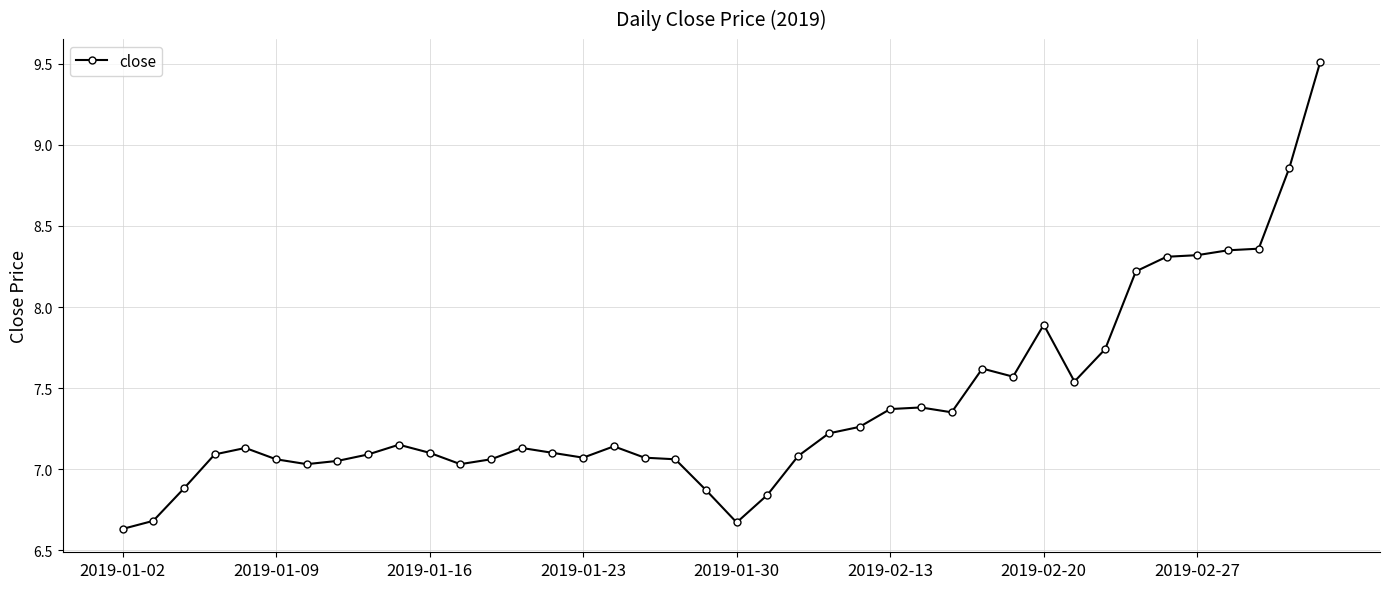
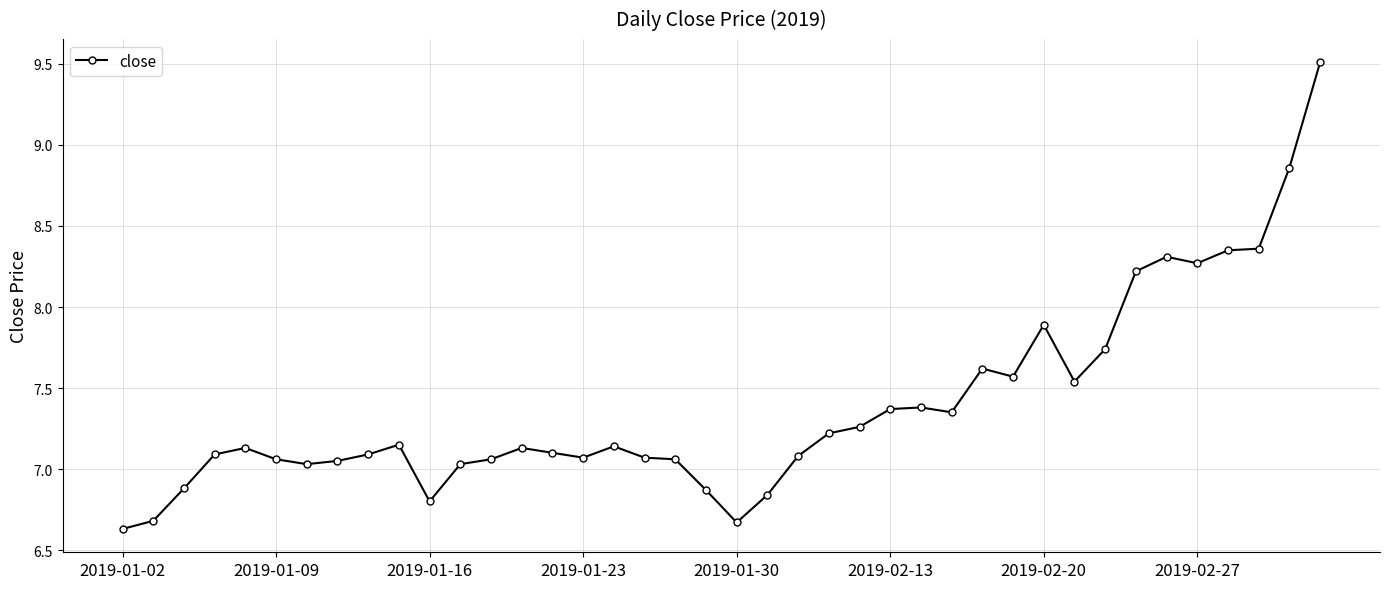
2019-01-16: 7.1 -> 6.8
2019-02-27: 8.32 -> 8.27
